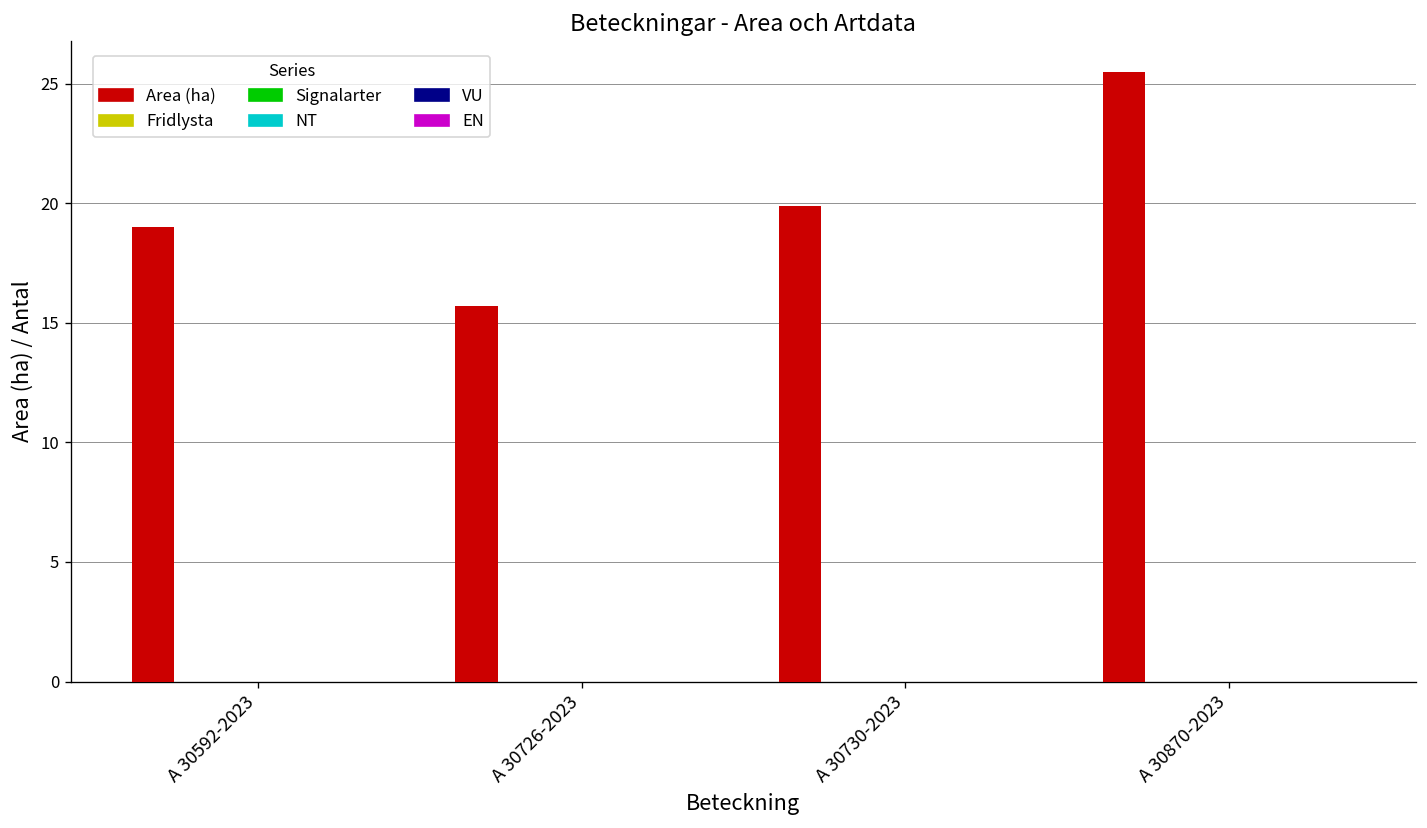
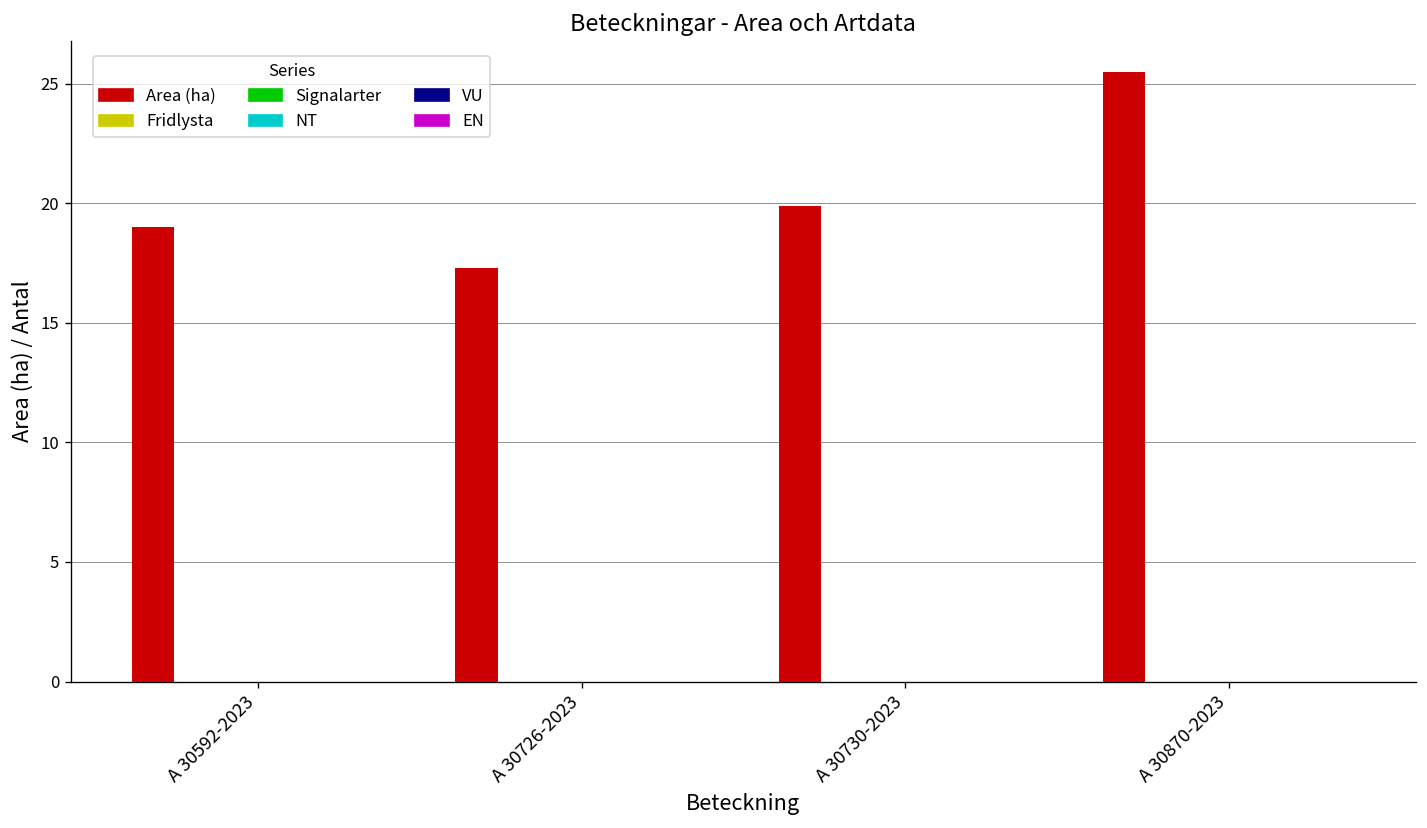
Area (ha), A 30726-2023: 15.7 -> 17.3
